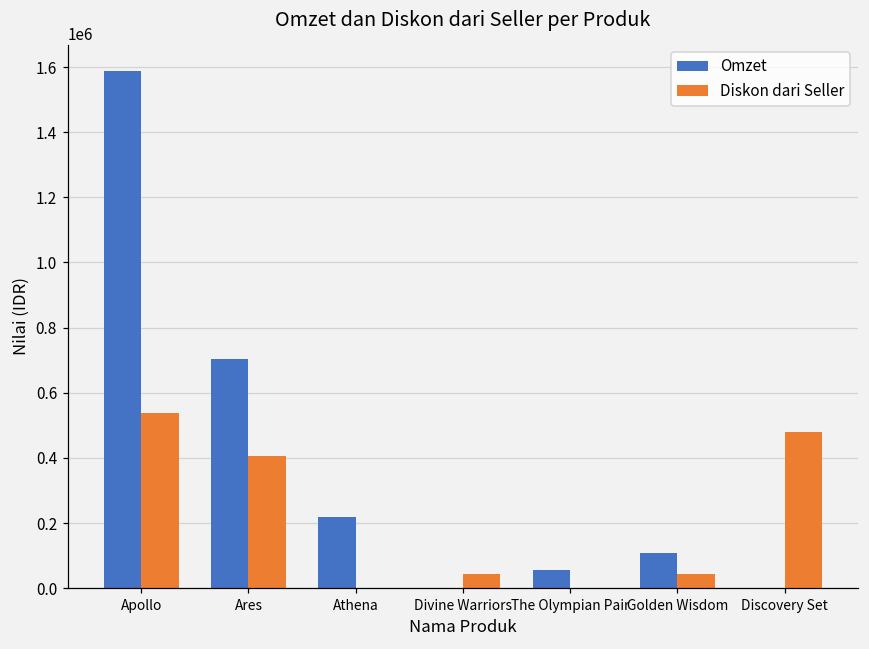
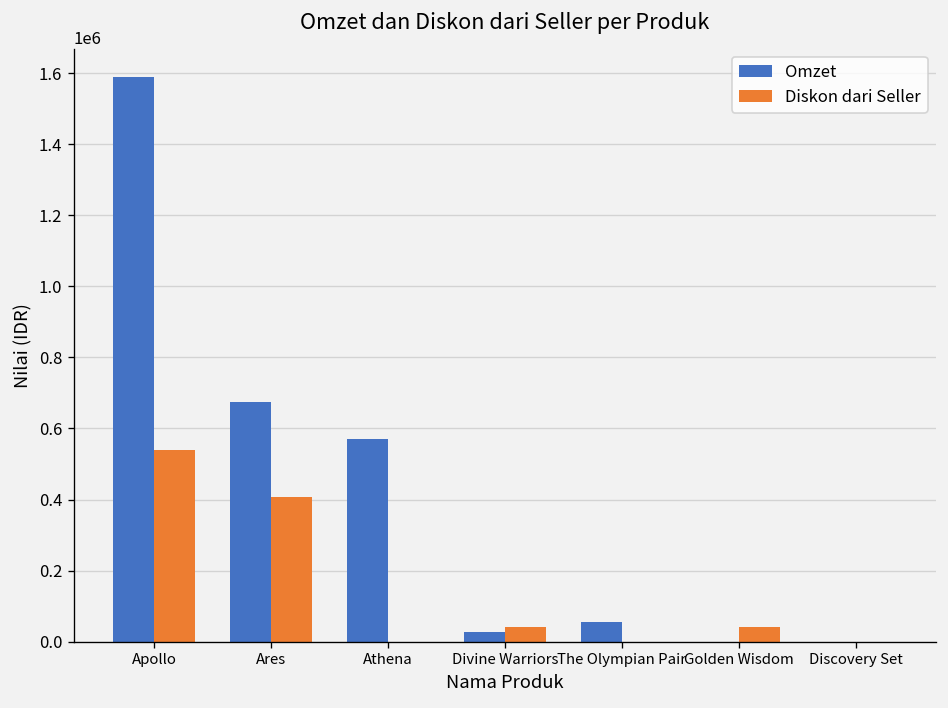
Omzet, Ares: 700000 -> 670000
Omzet, Athena: 220000 -> 570000
Omzet, Divine Warriors: 0 -> 30000
Omzet, Golden Wisdom: 110000 -> 0
Diskon dari Seller, Discovery Set: 480000 -> 0
